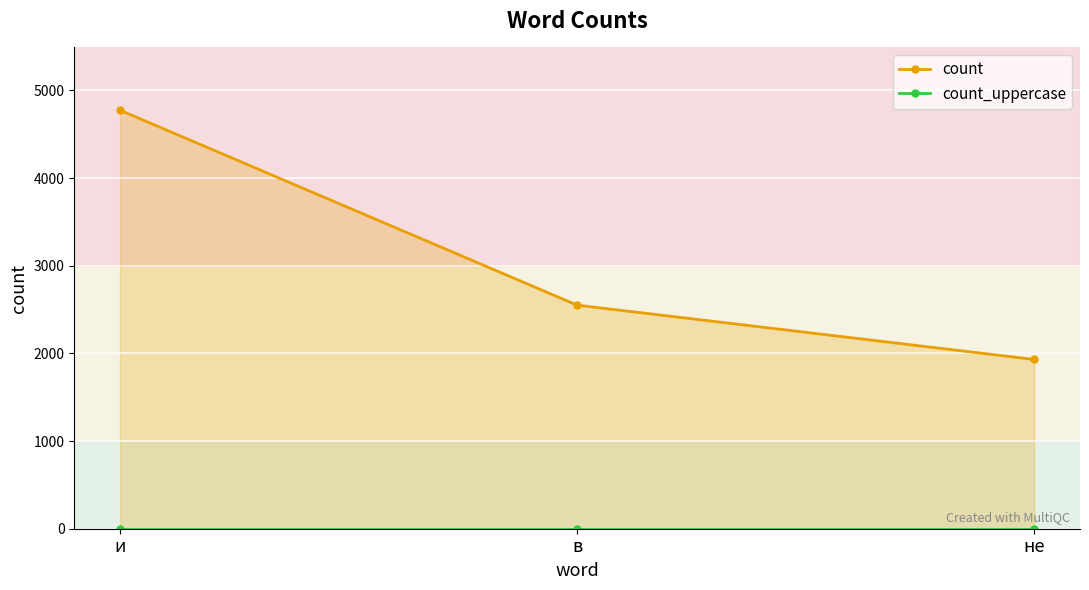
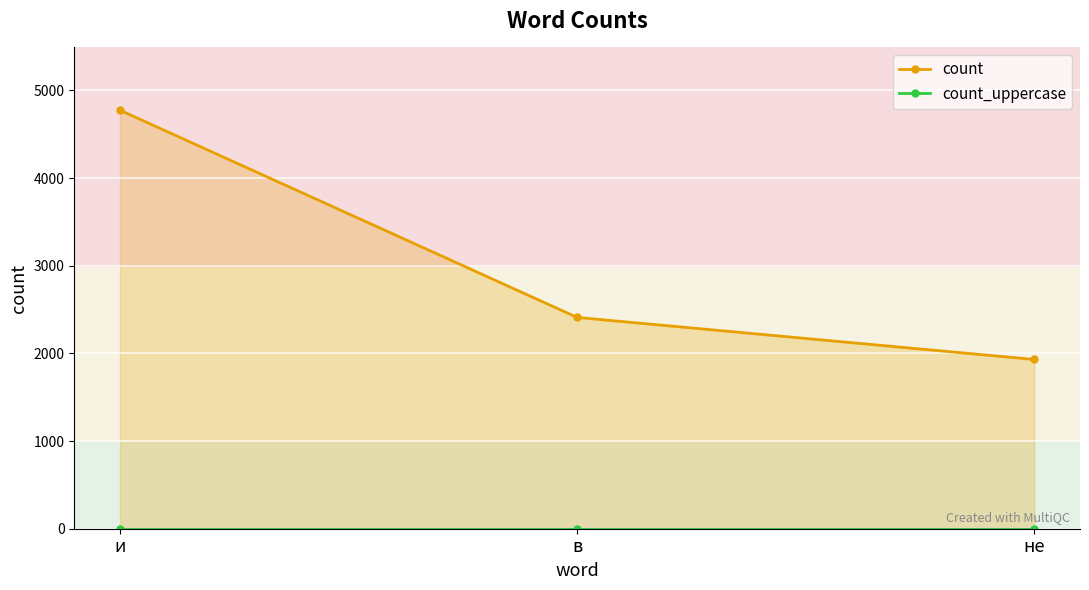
count, в: 2600 -> 2400
